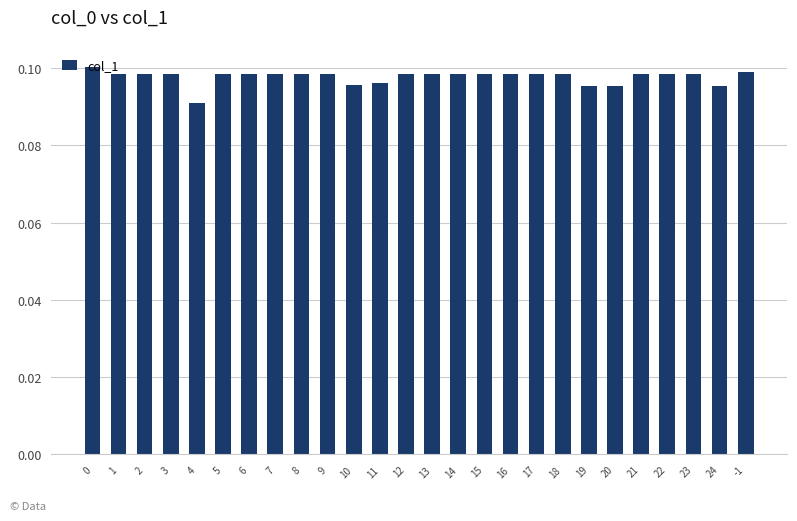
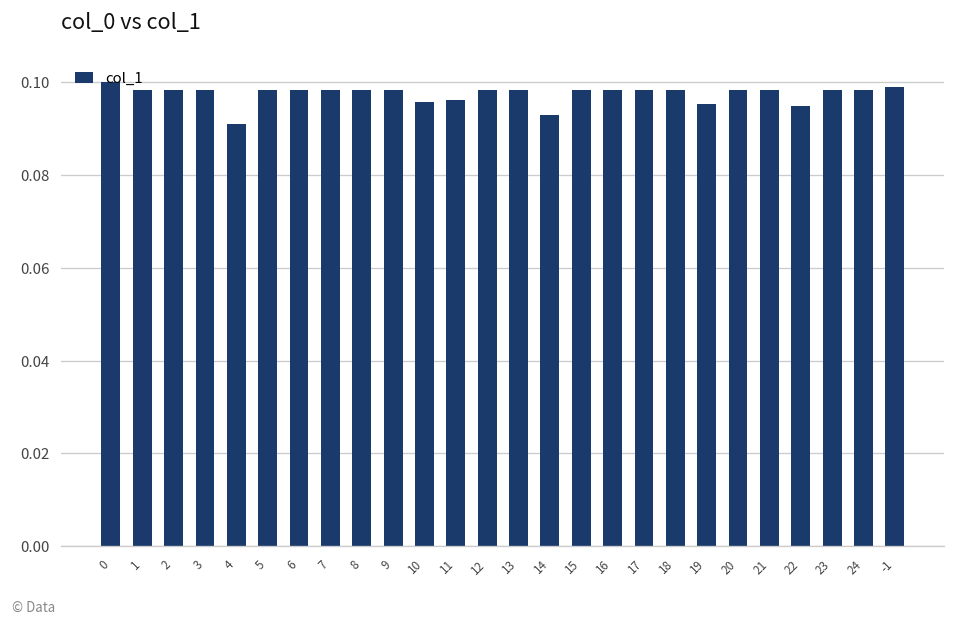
14: 0.098 -> 0.093
20: 0.095 -> 0.098
22: 0.098 -> 0.095
24: 0.095 -> 0.098
